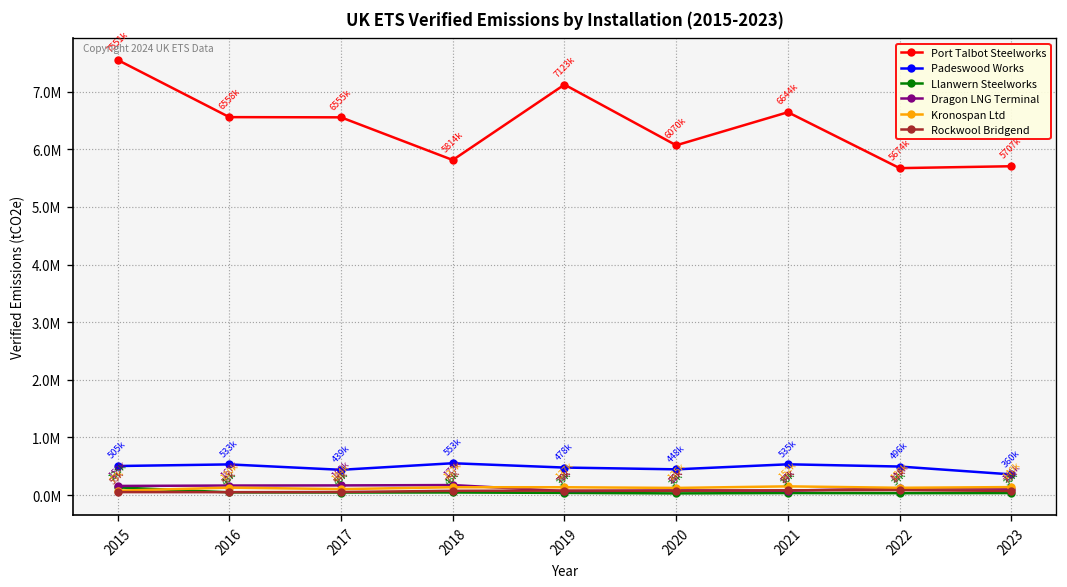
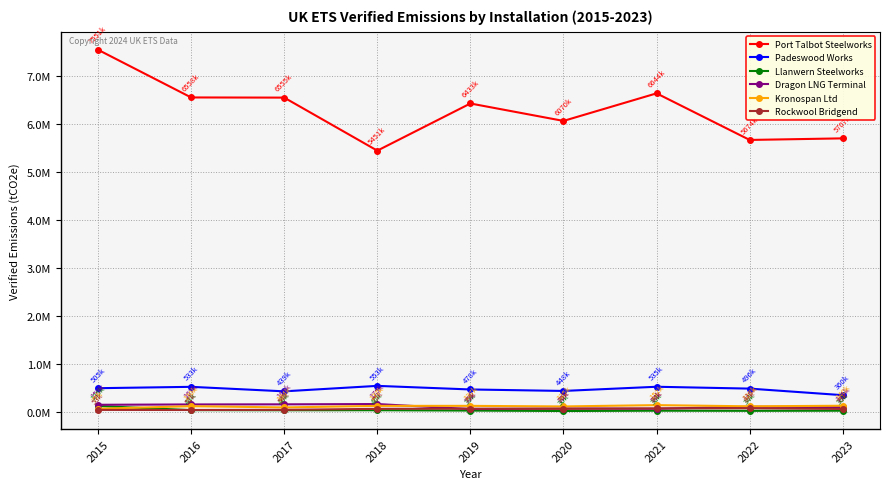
Port Talbot Steelworks, 2018: 5814k -> 5451k
Port Talbot Steelworks, 2019: 7123k -> 6433k
